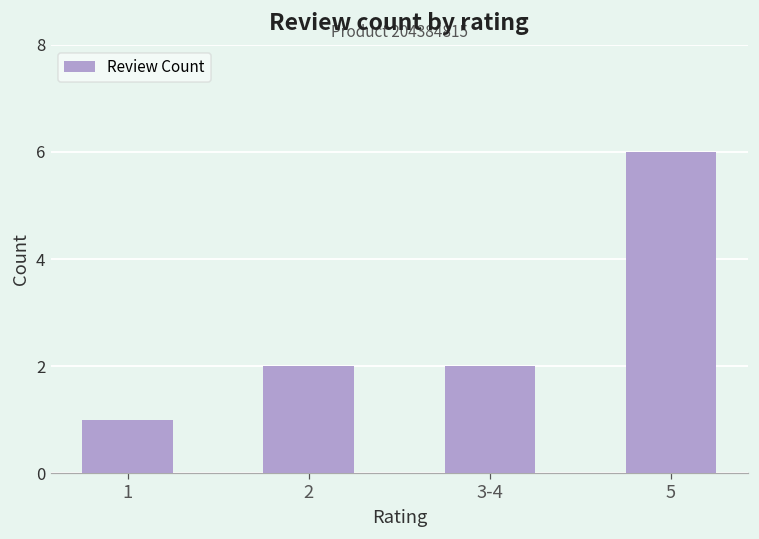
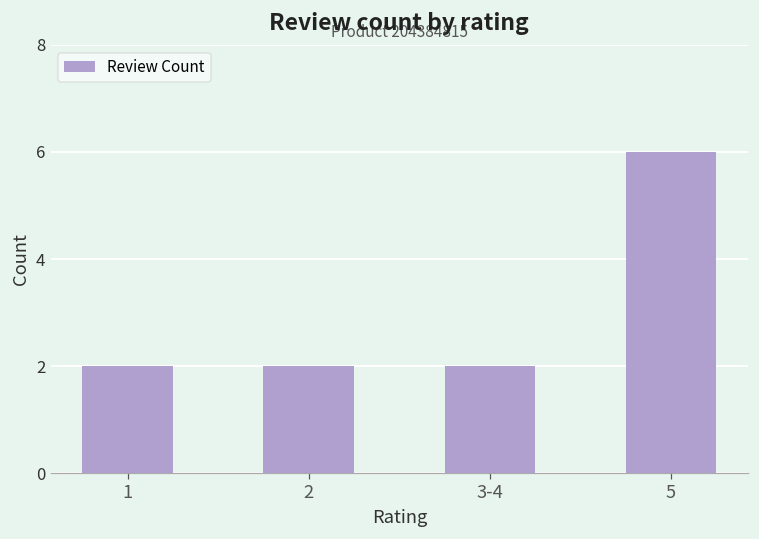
1: 1 -> 2
